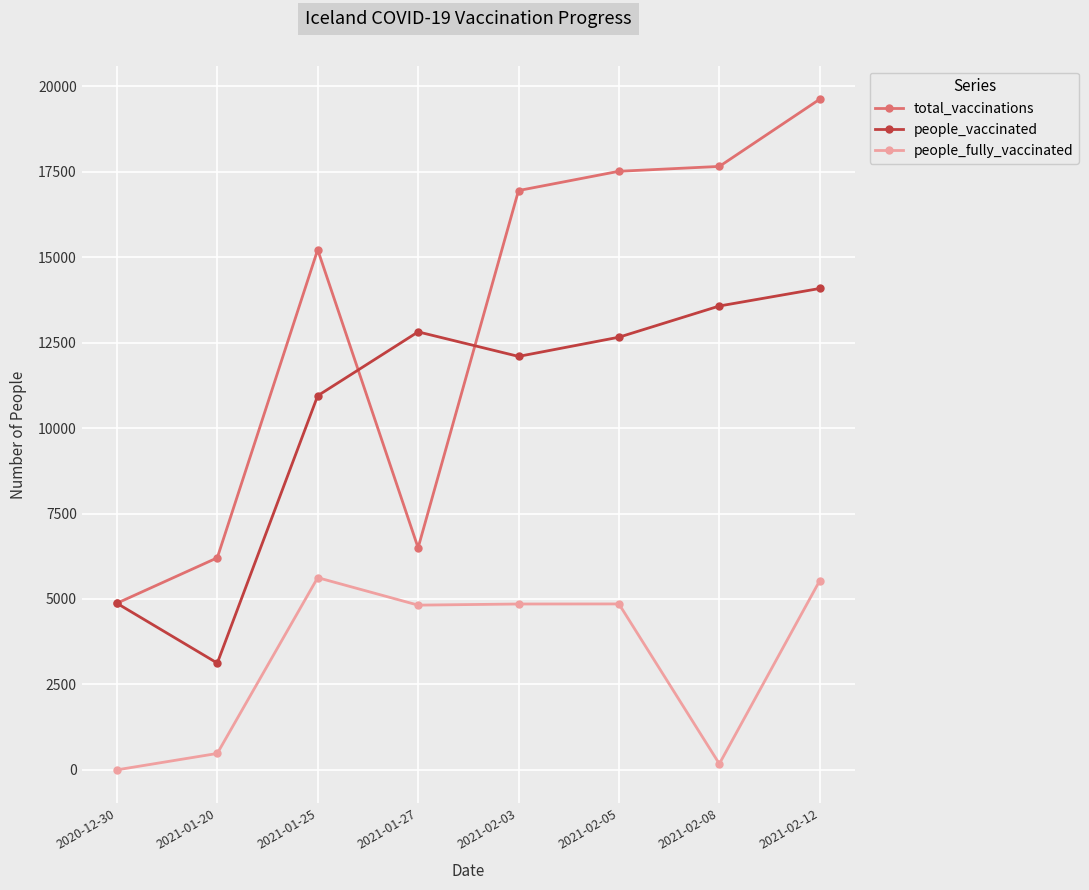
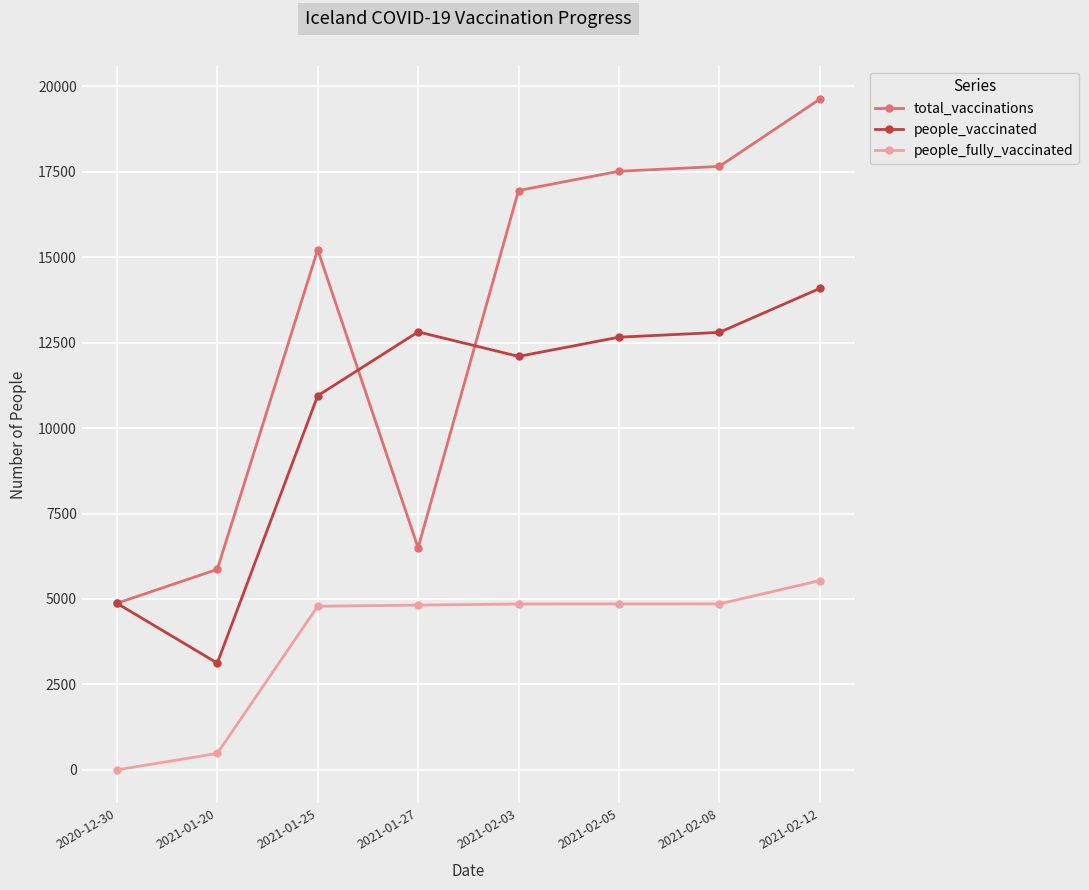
total_vaccinations, 2021-01-20: 6200 -> 5900
people_fully_vaccinated, 2021-01-25: 5600 -> 4800
people_vaccinated, 2021-02-08: 13600 -> 12800
people_fully_vaccinated, 2021-02-08: 200 -> 4900
